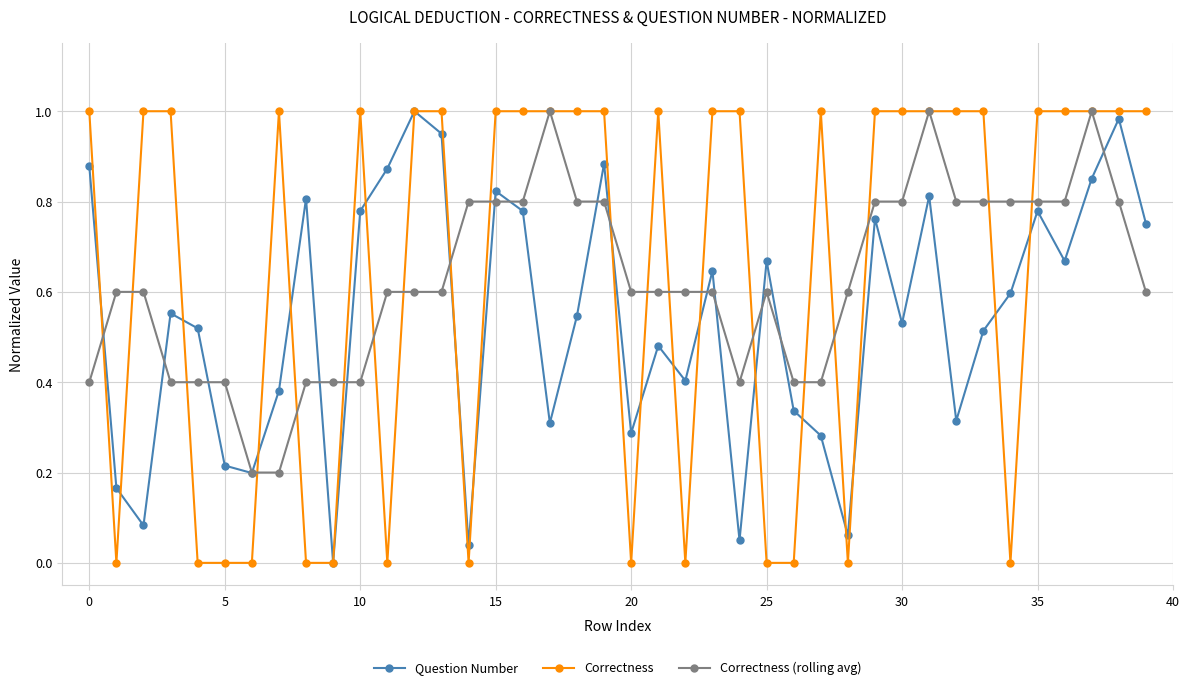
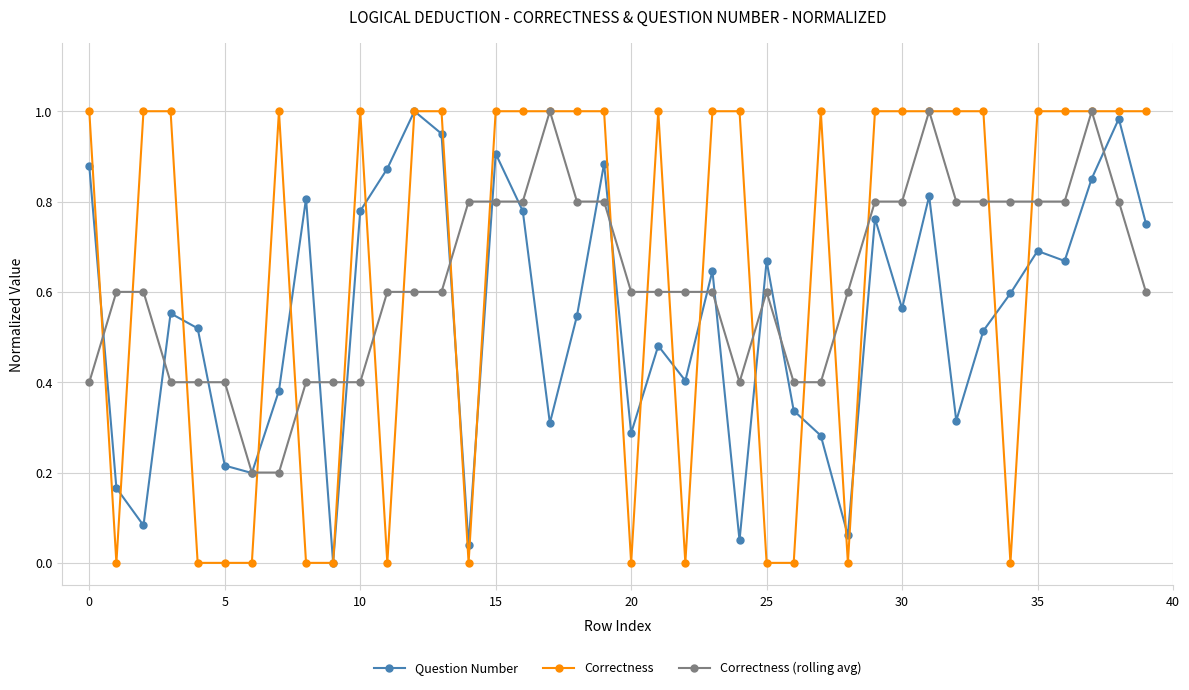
Question Number, 15: 0.82 -> 0.91
Question Number, 30: 0.53 -> 0.56
Question Number, 35: 0.78 -> 0.69
